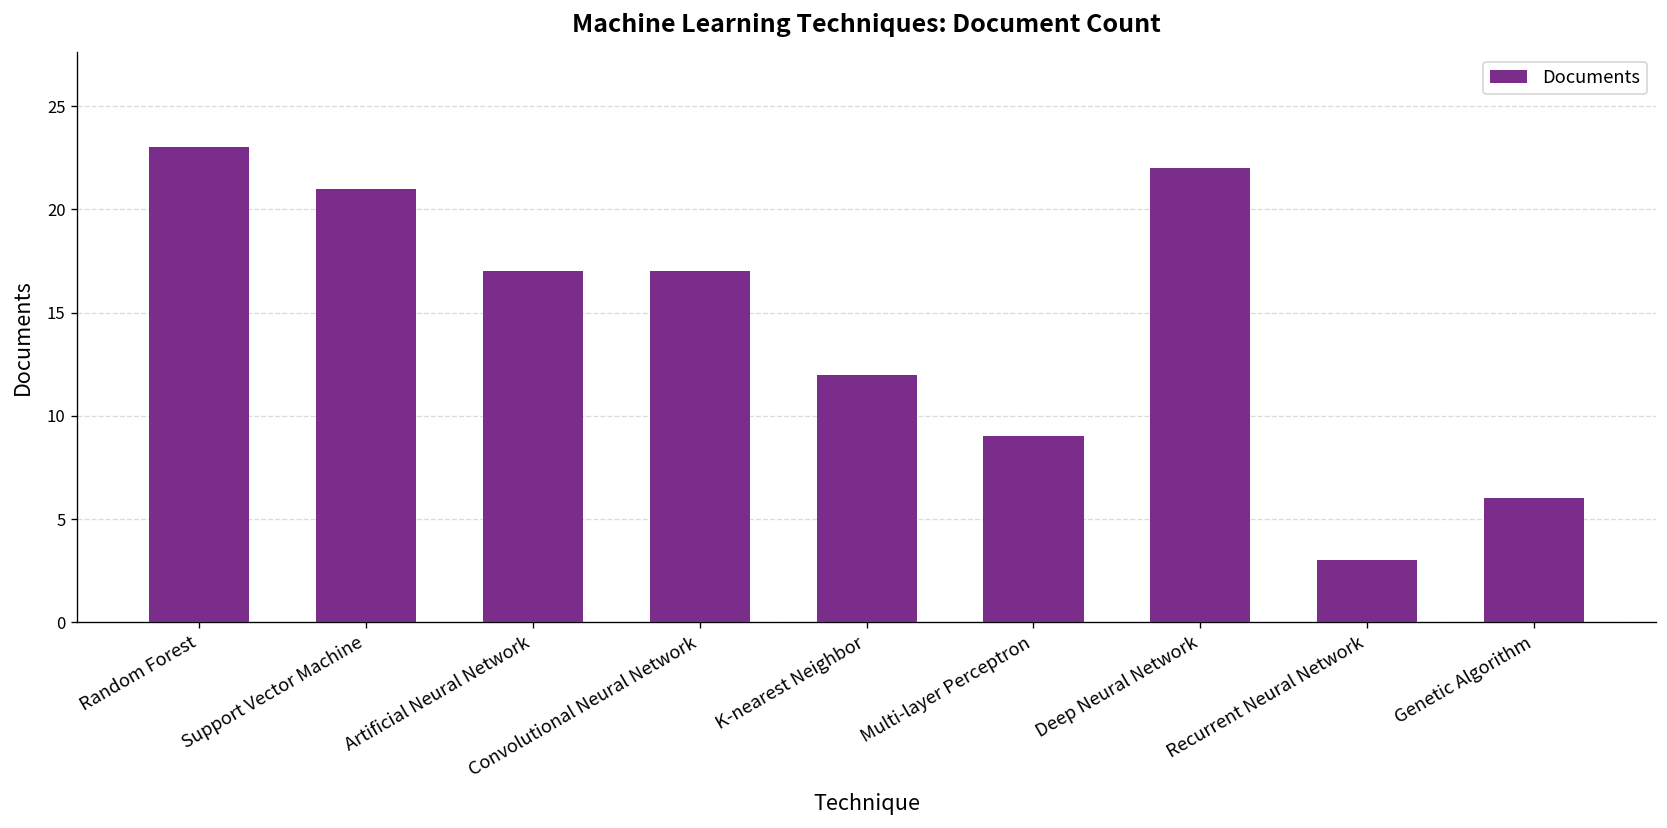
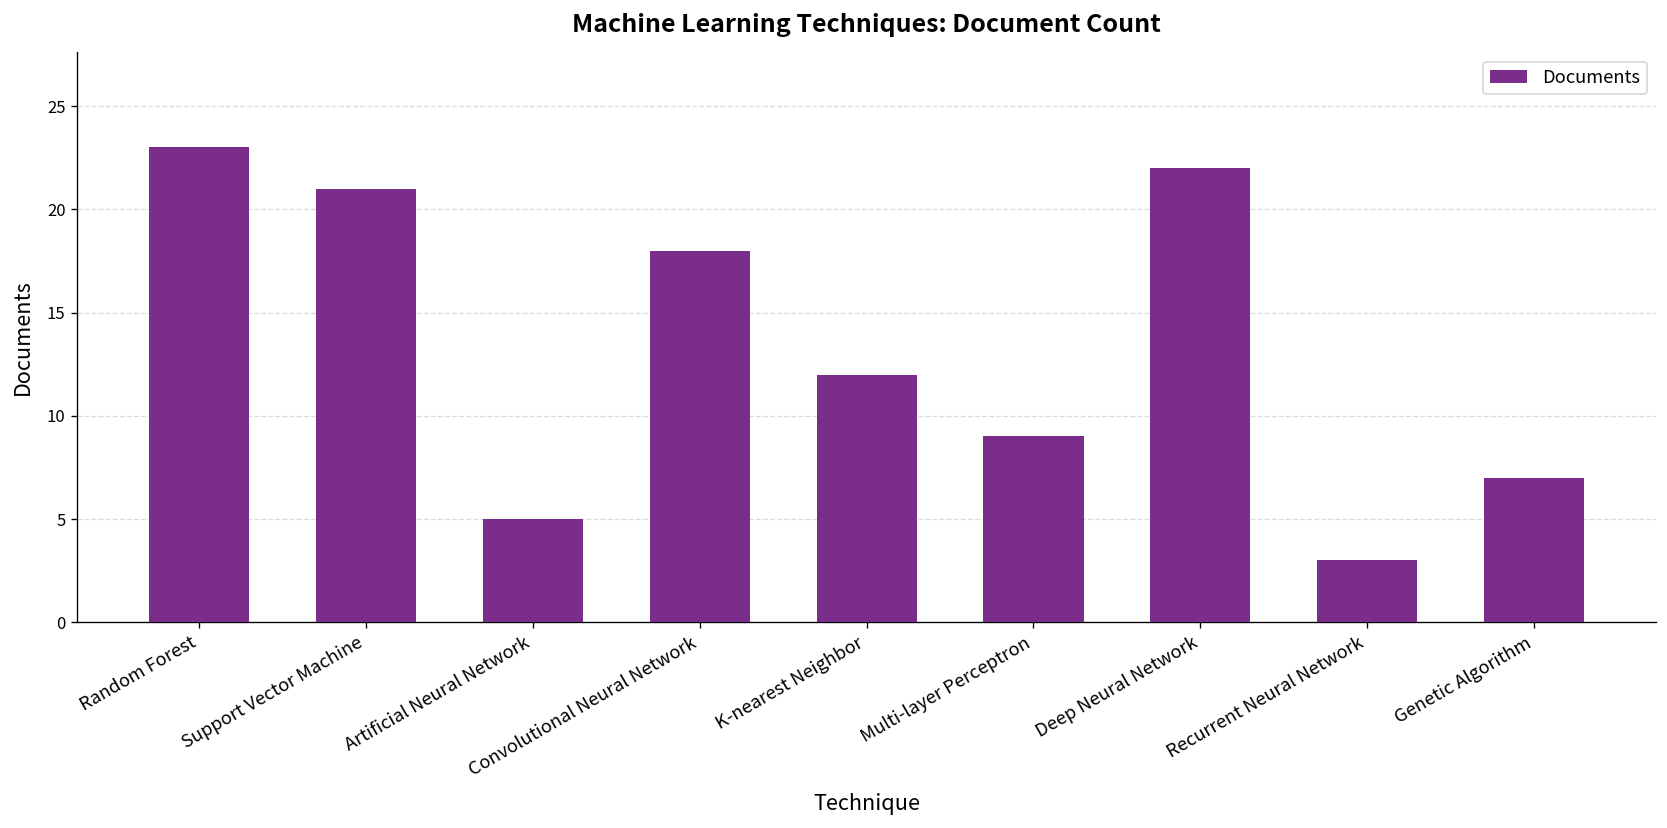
Artificial Neural Network: 17 -> 5
Convolutional Neural Network: 17 -> 18
Genetic Algorithm: 6 -> 7
